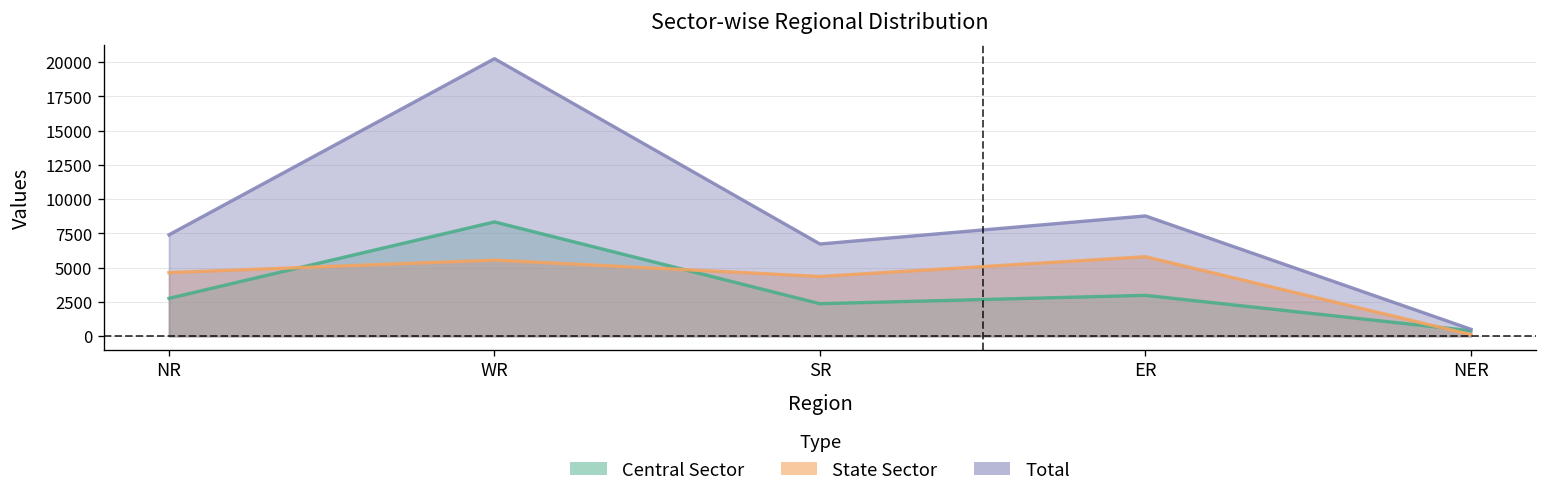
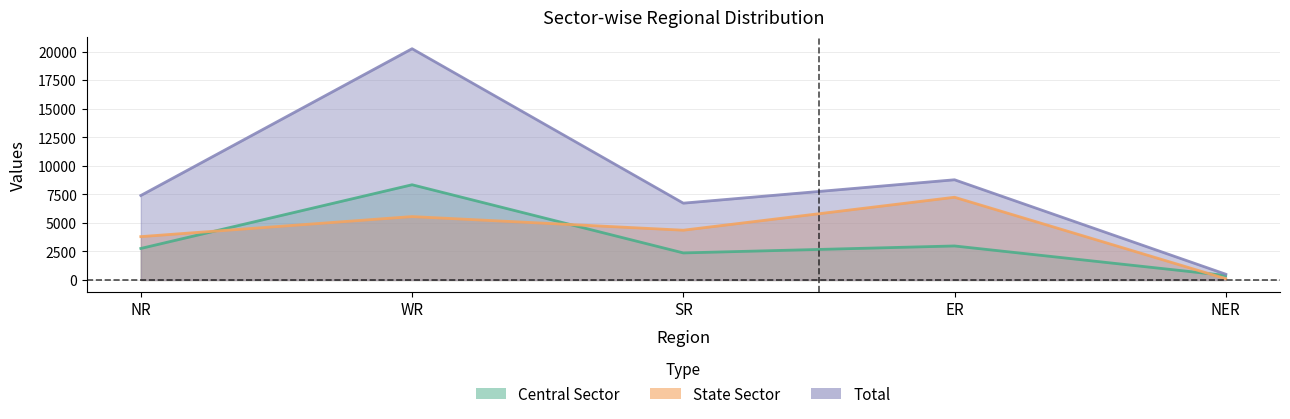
State Sector, NR: 4600 -> 3800
State Sector, ER: 5800 -> 7200
